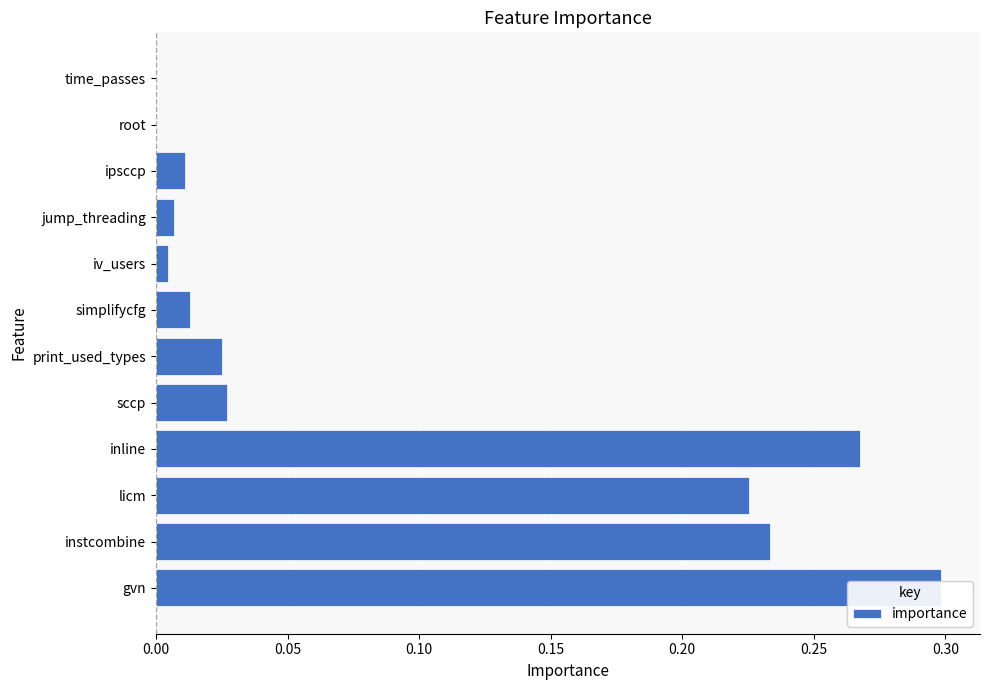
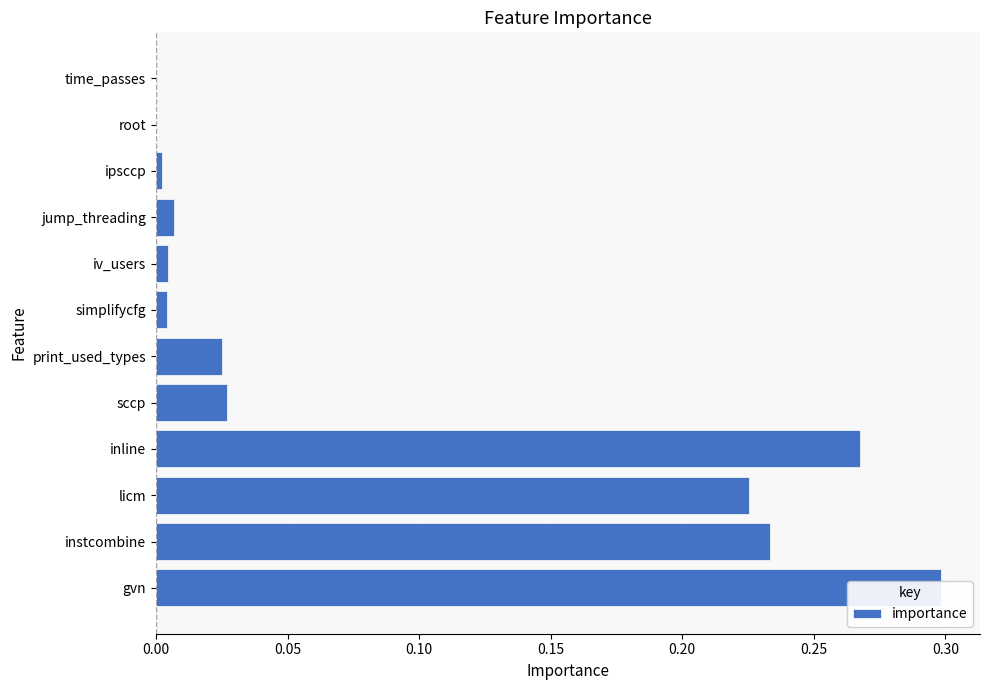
ipsccp: 0.011 -> 0.002
simplifycfg: 0.013 -> 0.004
